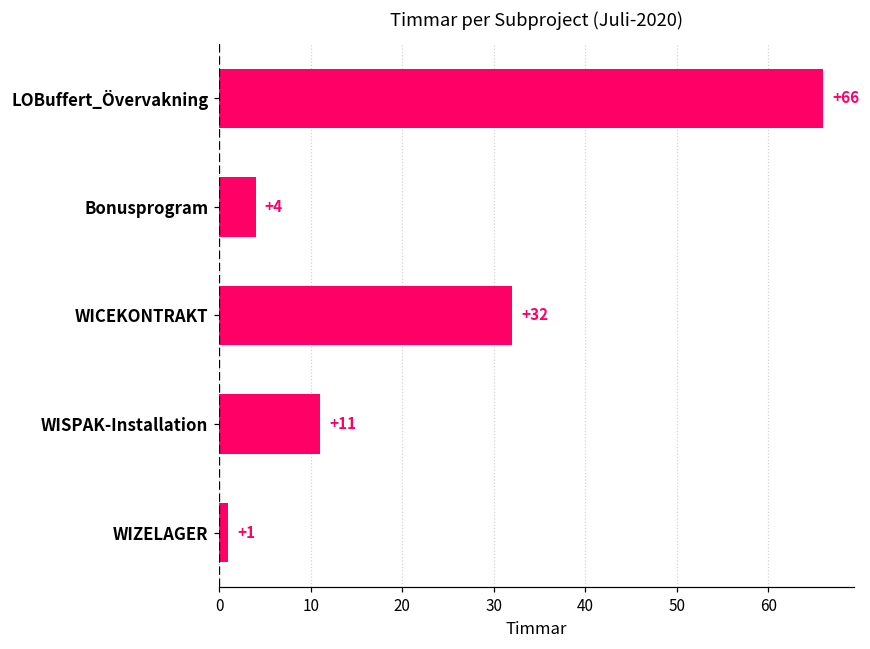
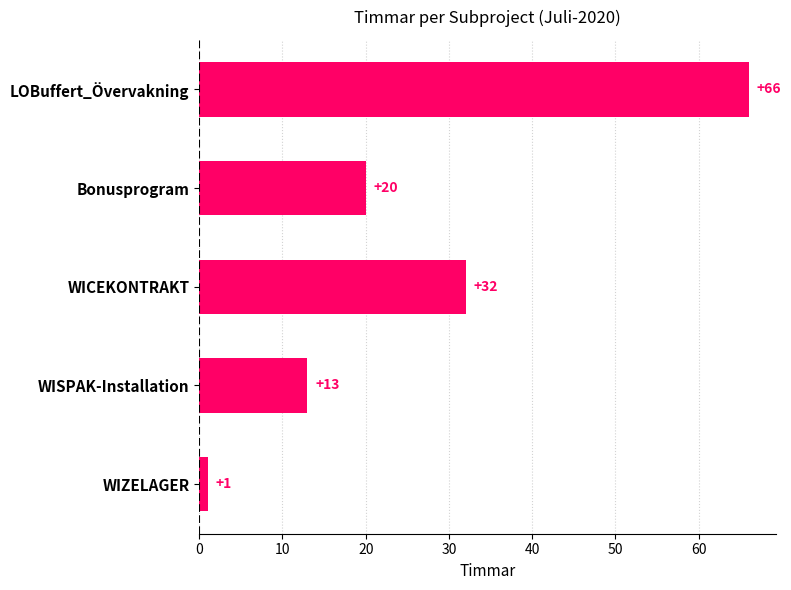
Bonusprogram: +4 -> +20
WISPAK-Installation: +11 -> +13
